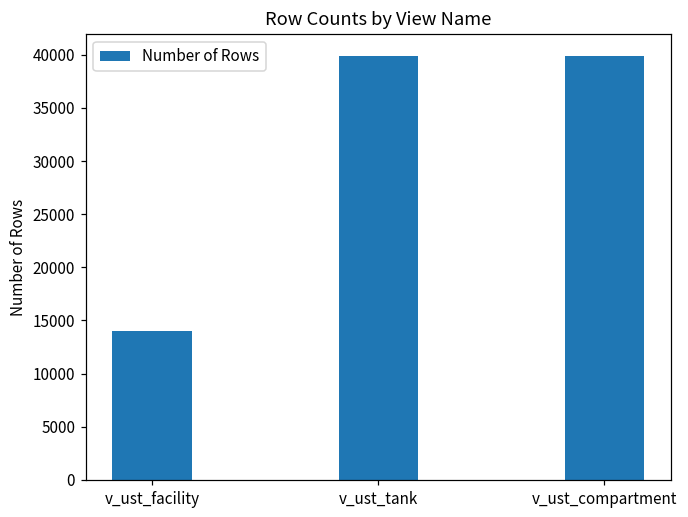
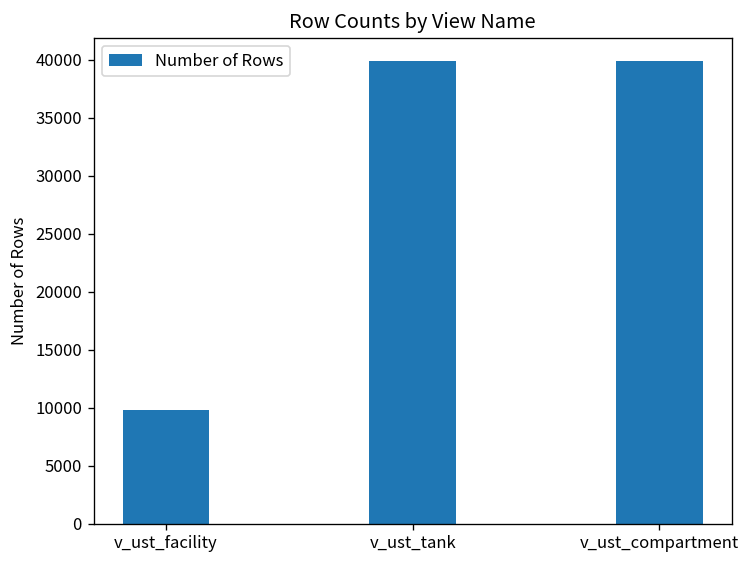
v_ust_facility: 14000 -> 10000
